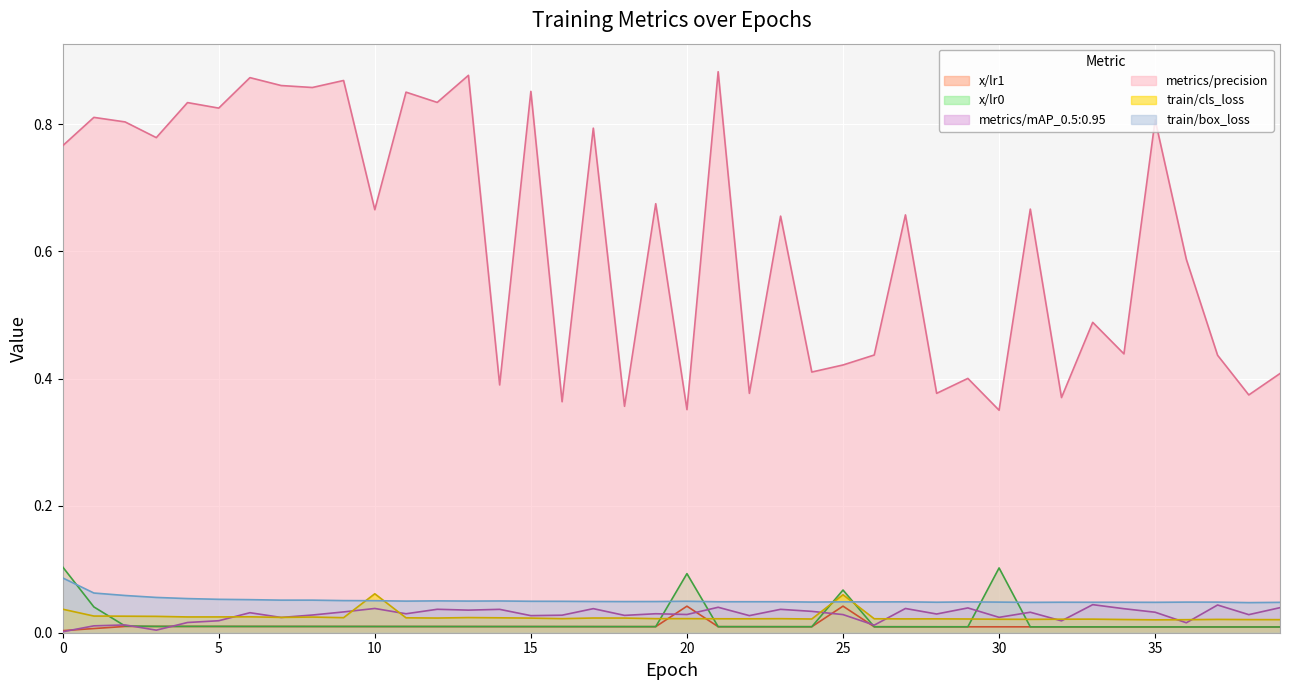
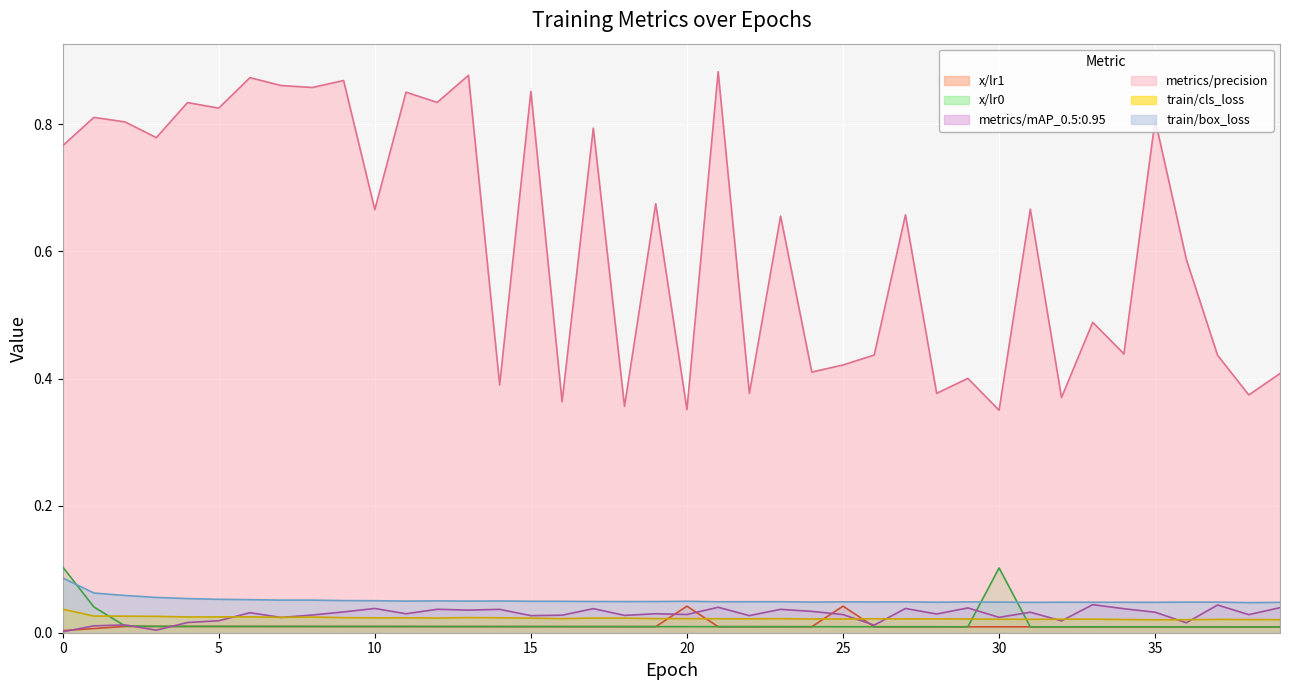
train/cls_loss, 10: 0.06 -> 0.02
x/lr0, 20: 0.09 -> 0.01
x/lr0, 25: 0.07 -> 0.01
train/cls_loss, 25: 0.06 -> 0.02
